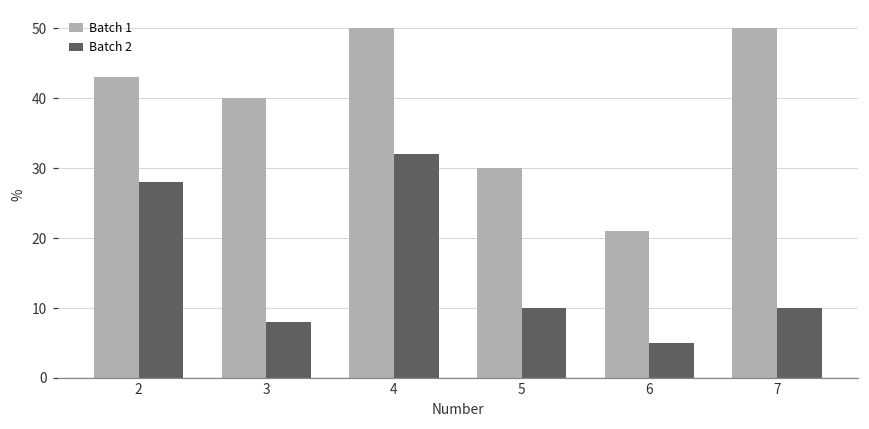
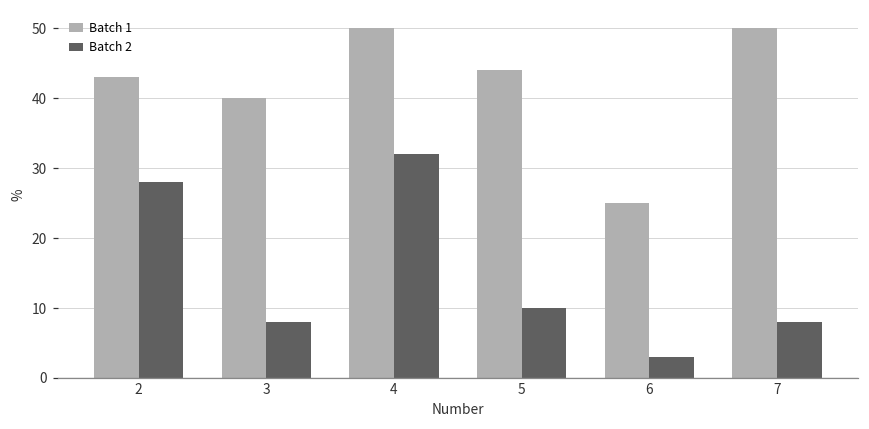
Batch 1, 5: 30 -> 44
Batch 1, 6: 21 -> 25
Batch 2, 6: 5 -> 3
Batch 2, 7: 10 -> 8
